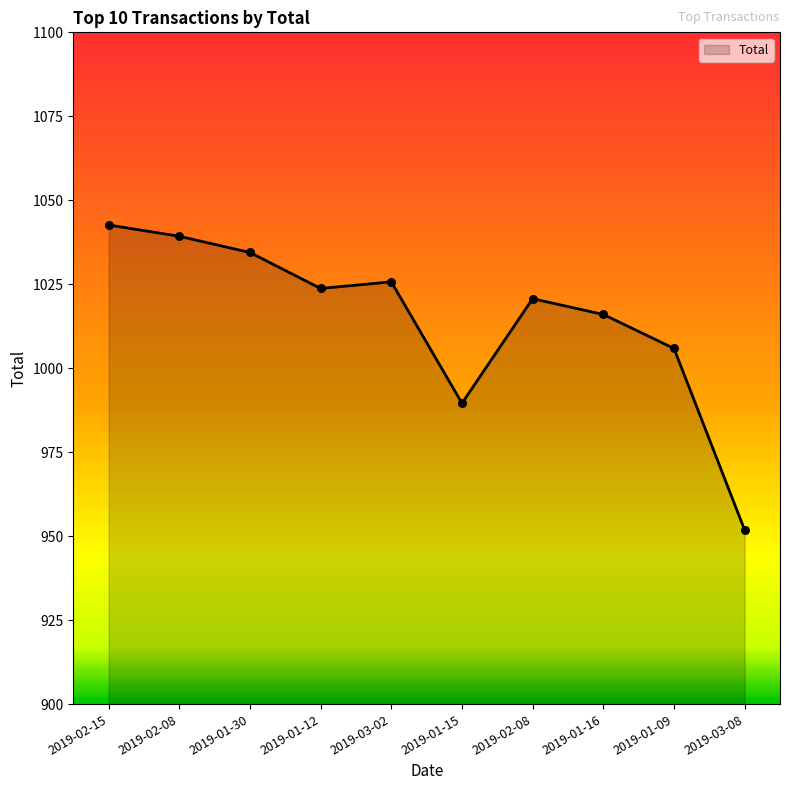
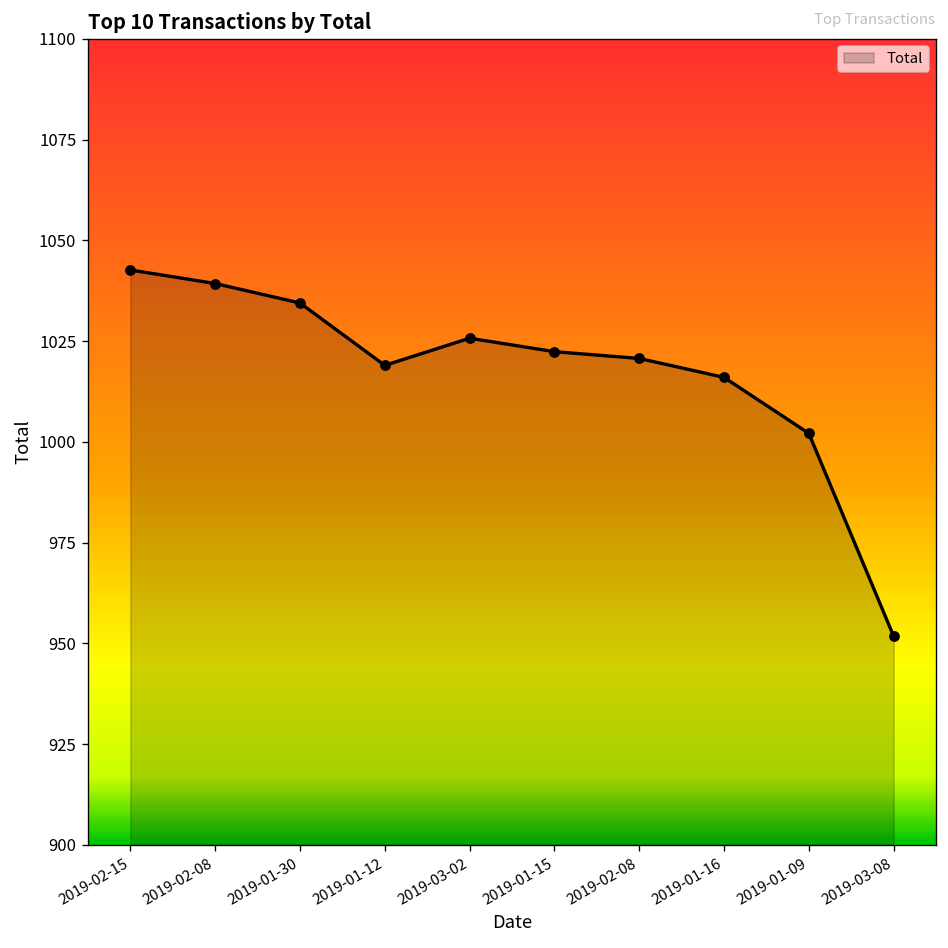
2019-01-12: 1024 -> 1019
2019-01-15: 990 -> 1022
2019-01-09: 1006 -> 1002
